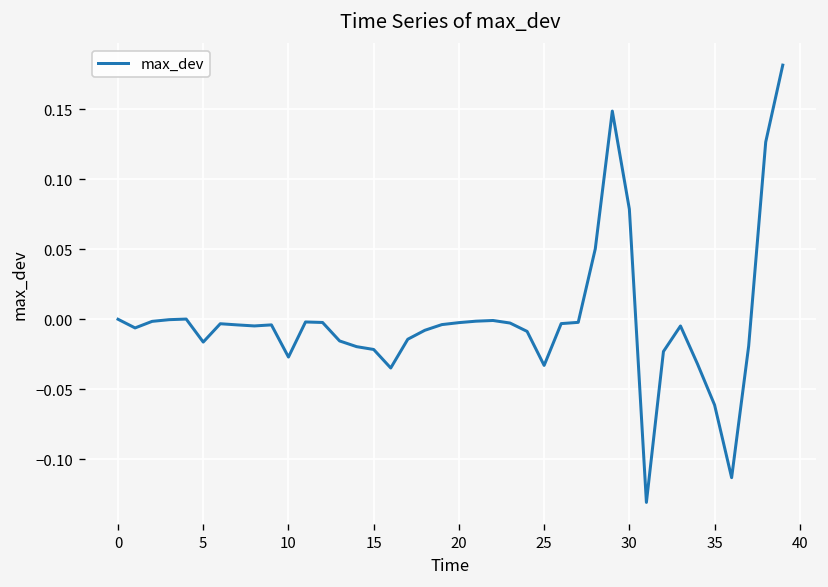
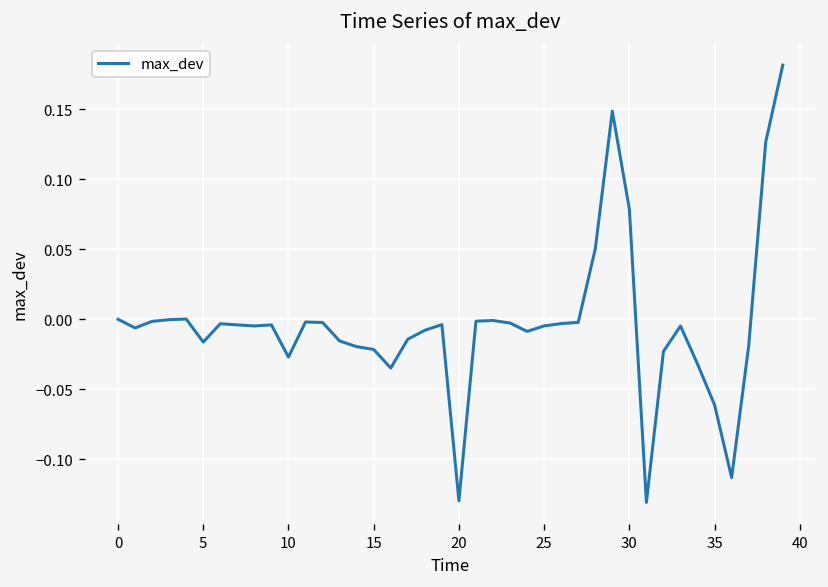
20: -0.002 -> -0.130
25: -0.033 -> -0.005
